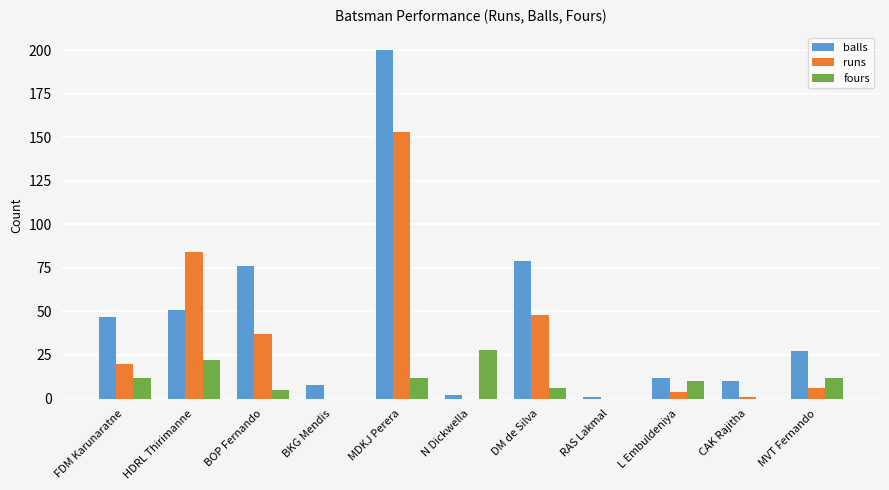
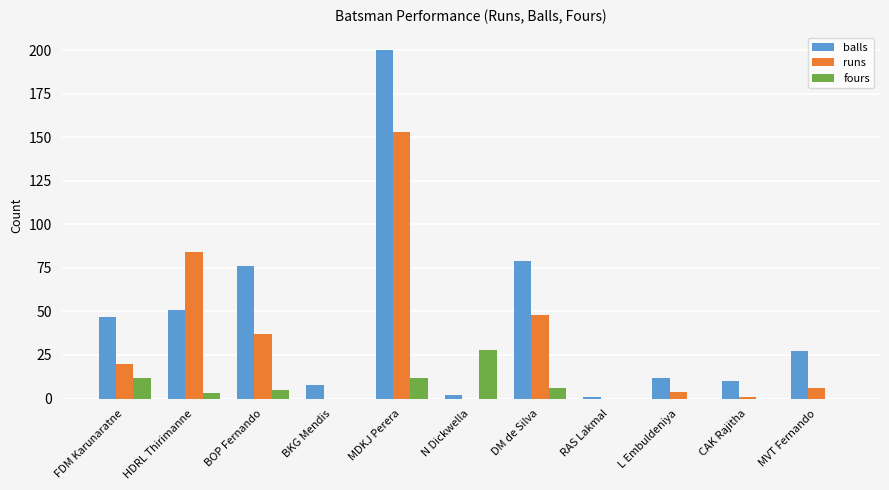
fours, HDRL Thirimanne: 22 -> 3
fours, L Embuldeniya: 10 -> 0
fours, MVT Fernando: 12 -> 0
